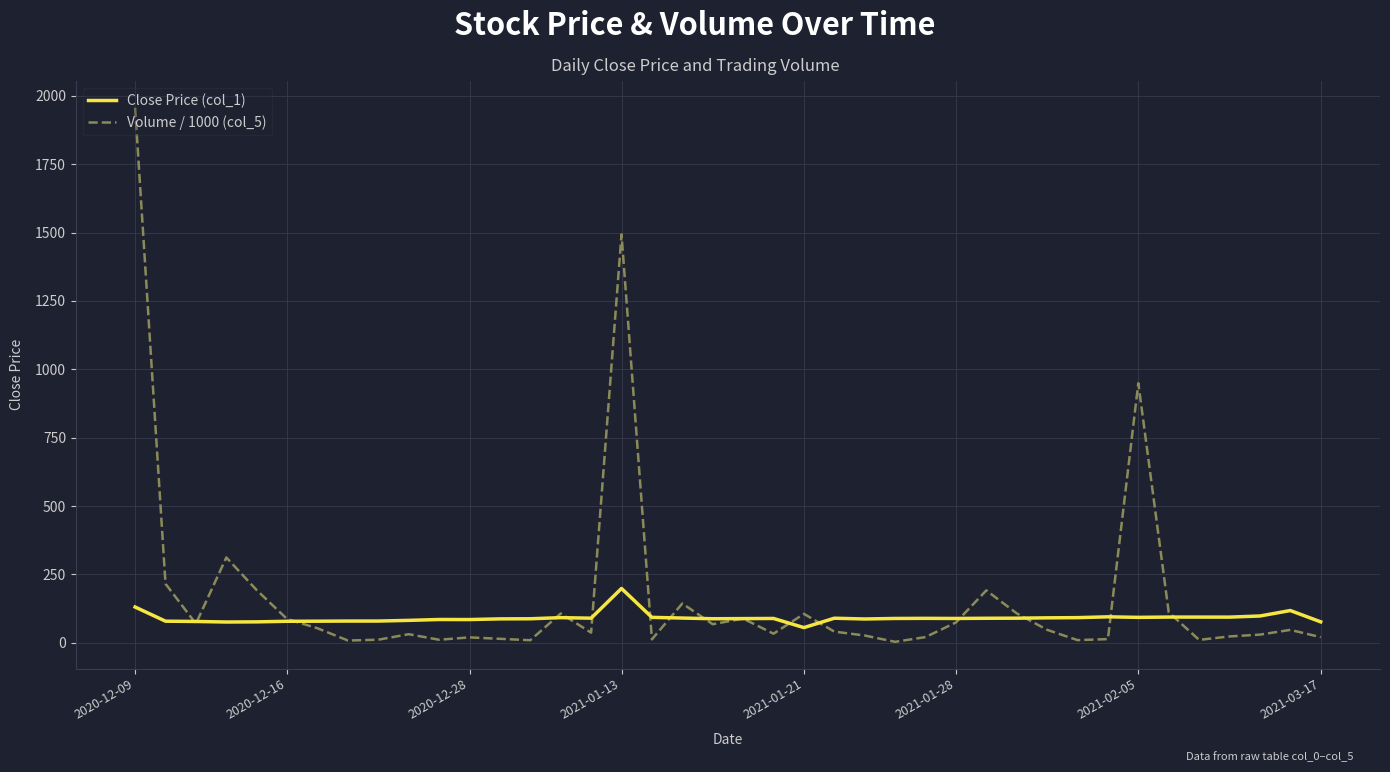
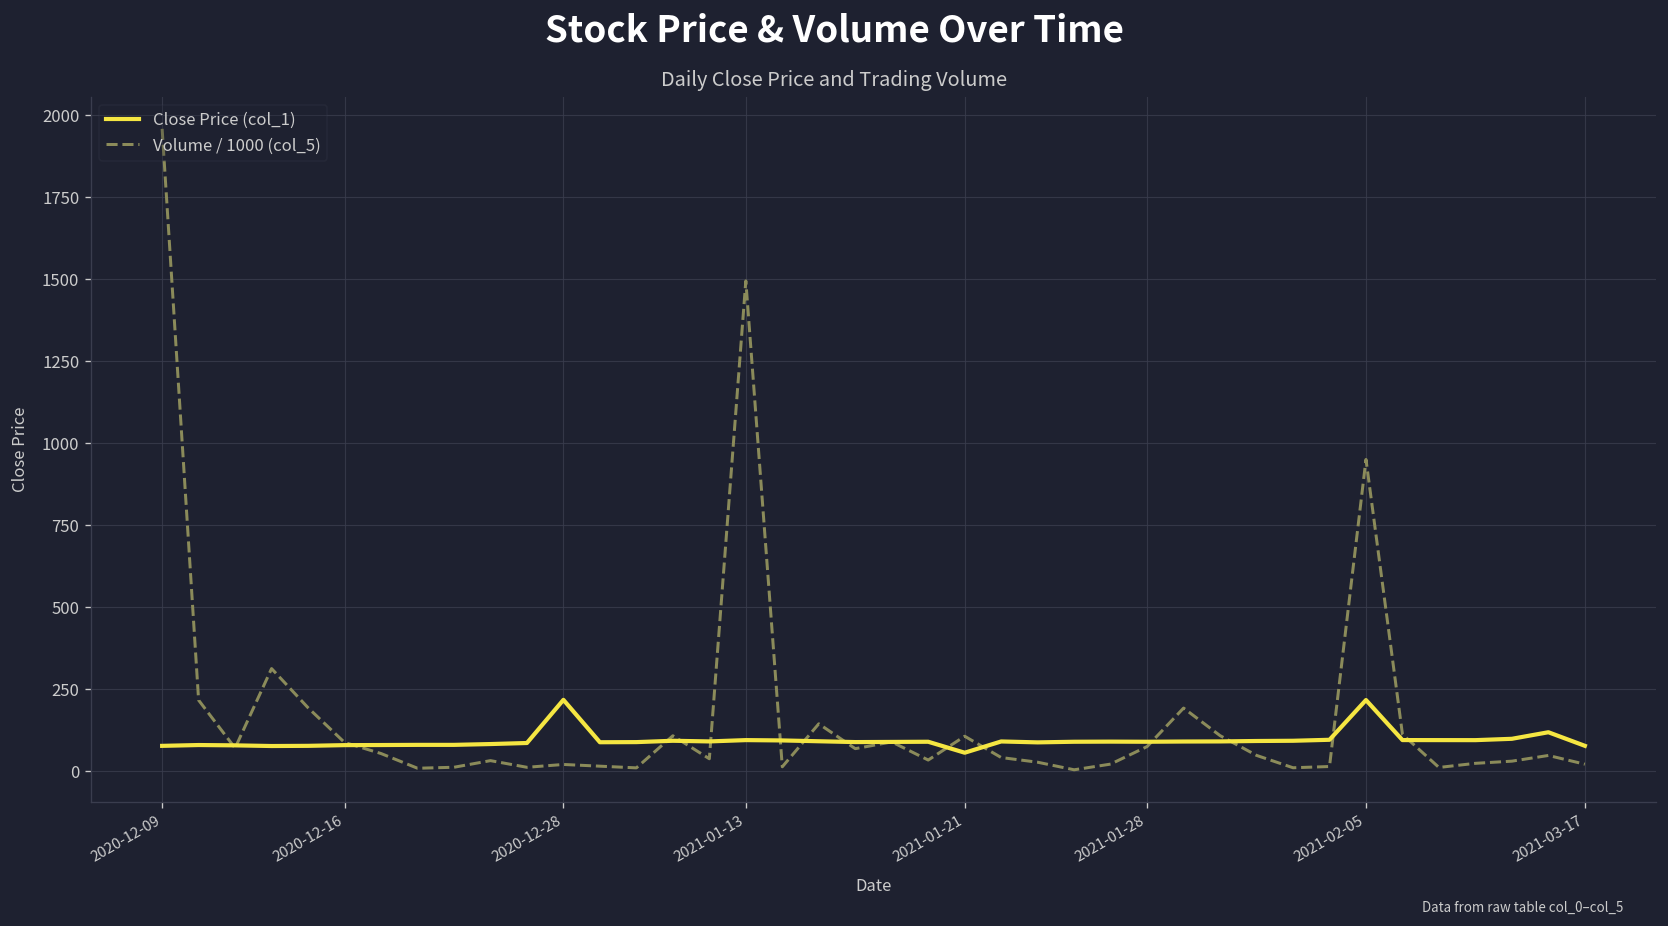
Close Price (col_1), 2020-12-09: 130 -> 80
Close Price (col_1), 2020-12-28: 90 -> 220
Close Price (col_1), 2021-01-13: 200 -> 90
Close Price (col_1), 2021-02-05: 90 -> 220
